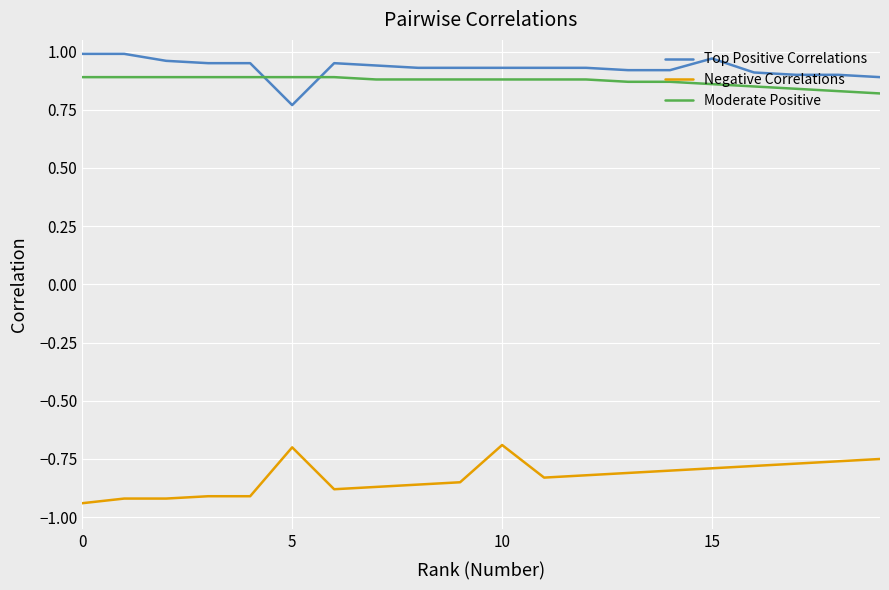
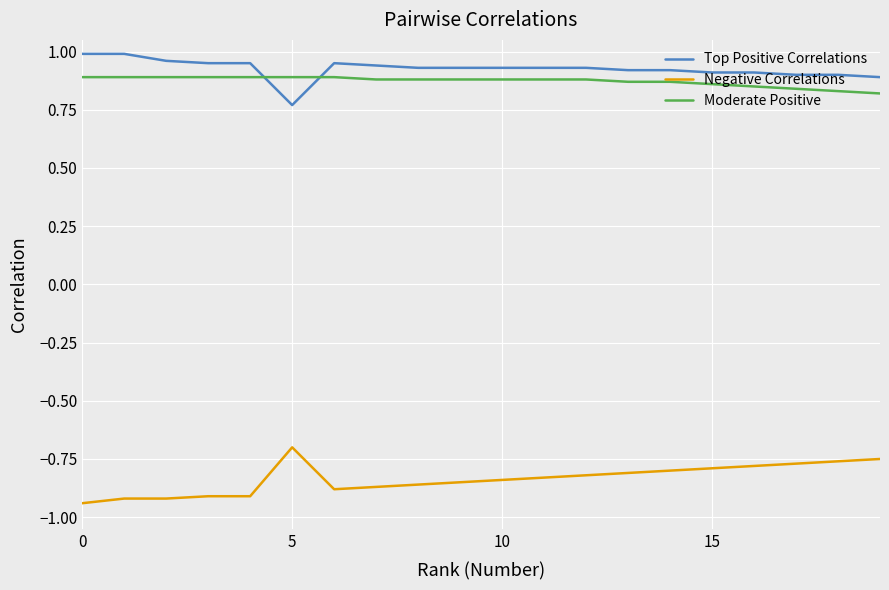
Negative Correlations, 10: -0.69 -> -0.84
Top Positive Correlations, 15: 0.97 -> 0.91
